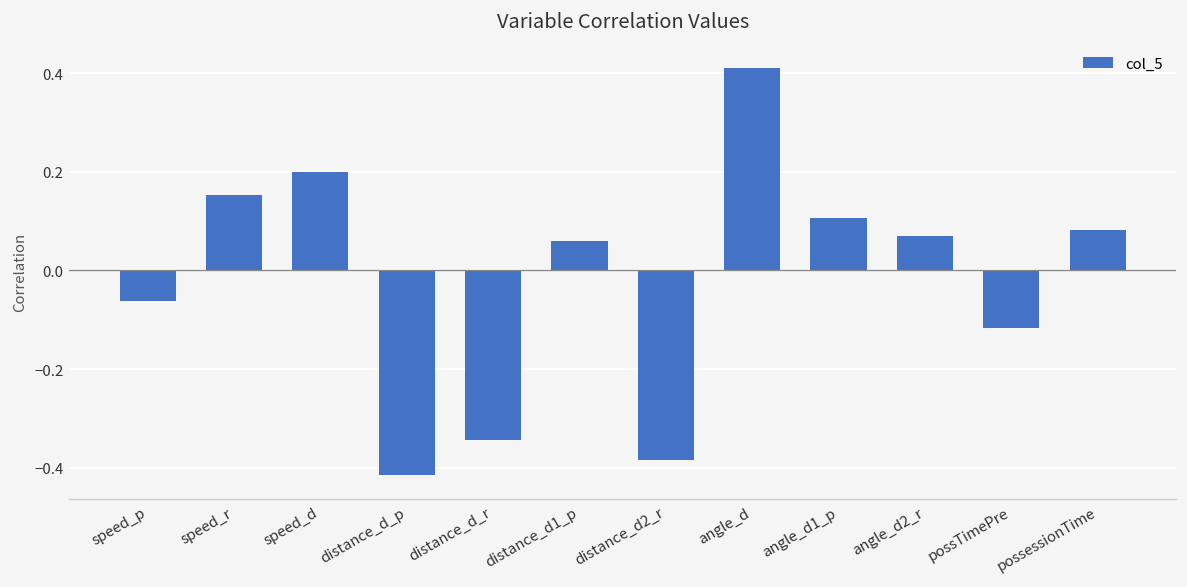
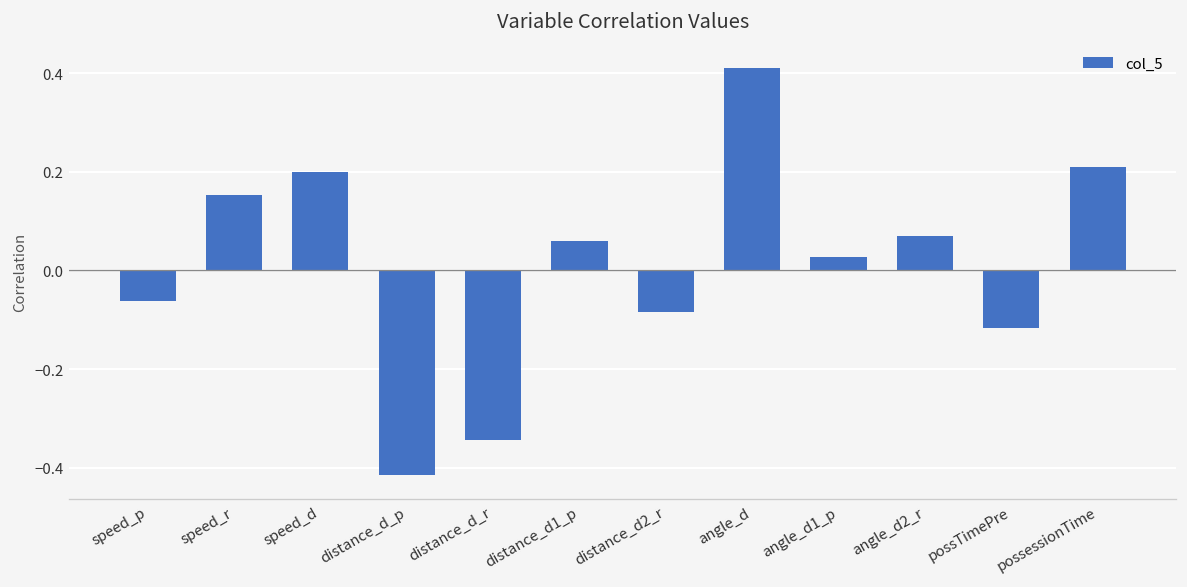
distance_d2_r: -0.39 -> -0.08
angle_d1_p: 0.11 -> 0.03
possessionTime: 0.08 -> 0.21
